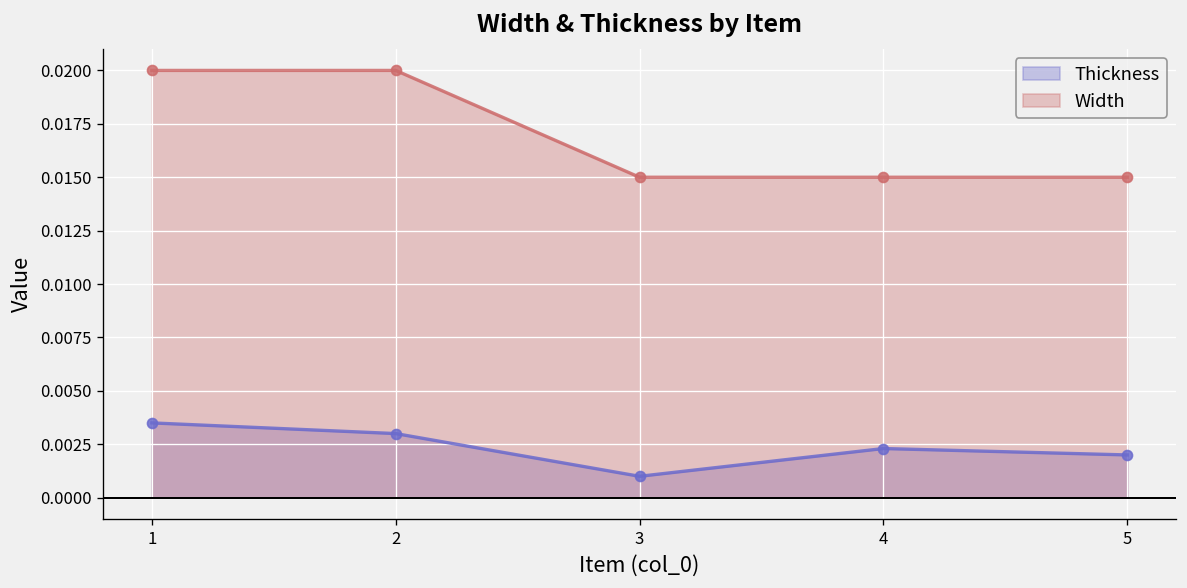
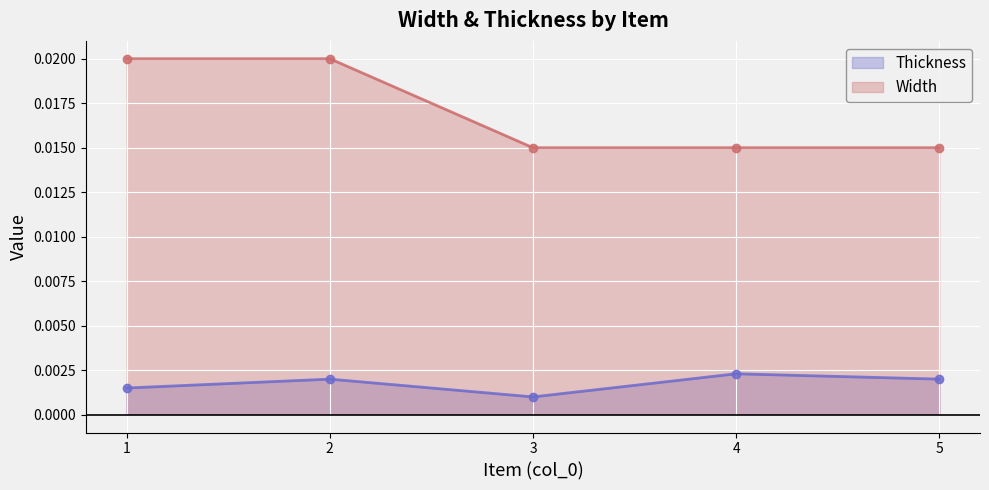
Thickness, 1: 0.0035 -> 0.0015
Thickness, 2: 0.003 -> 0.002
